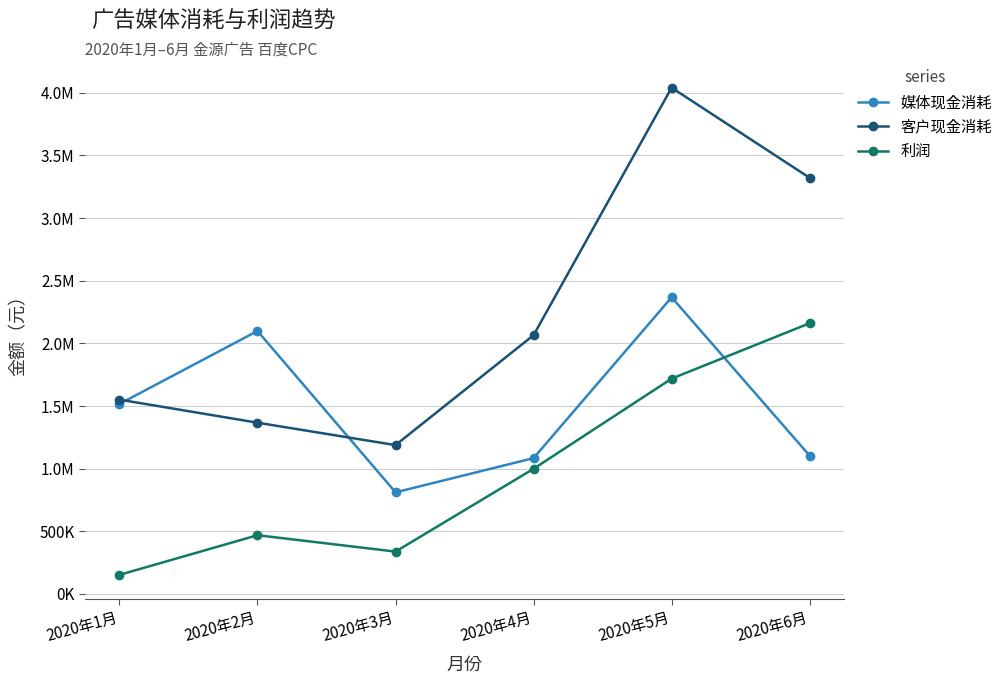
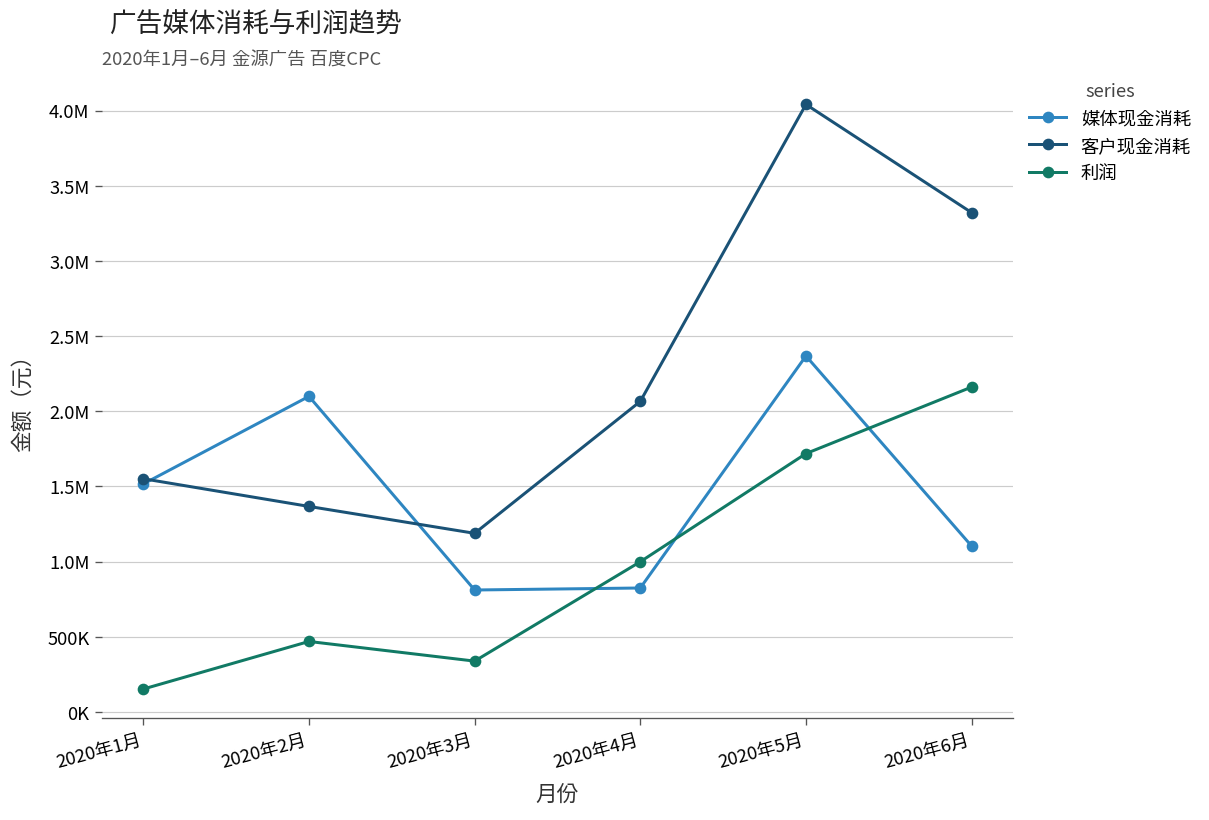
媒体现金消耗, 2020年4月: 1080000 -> 820000
